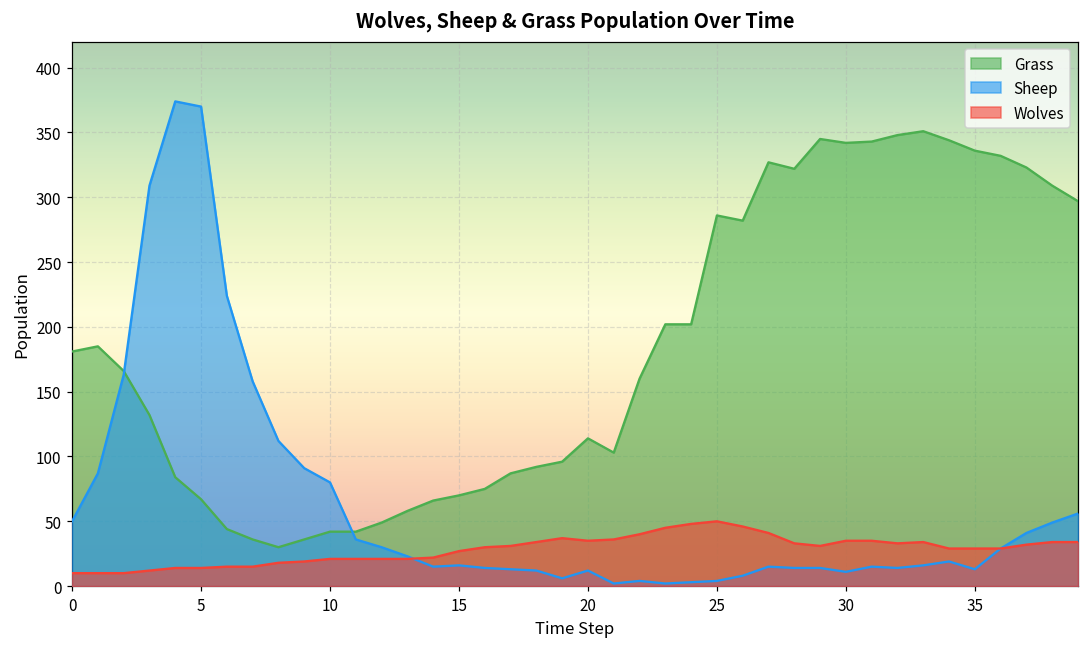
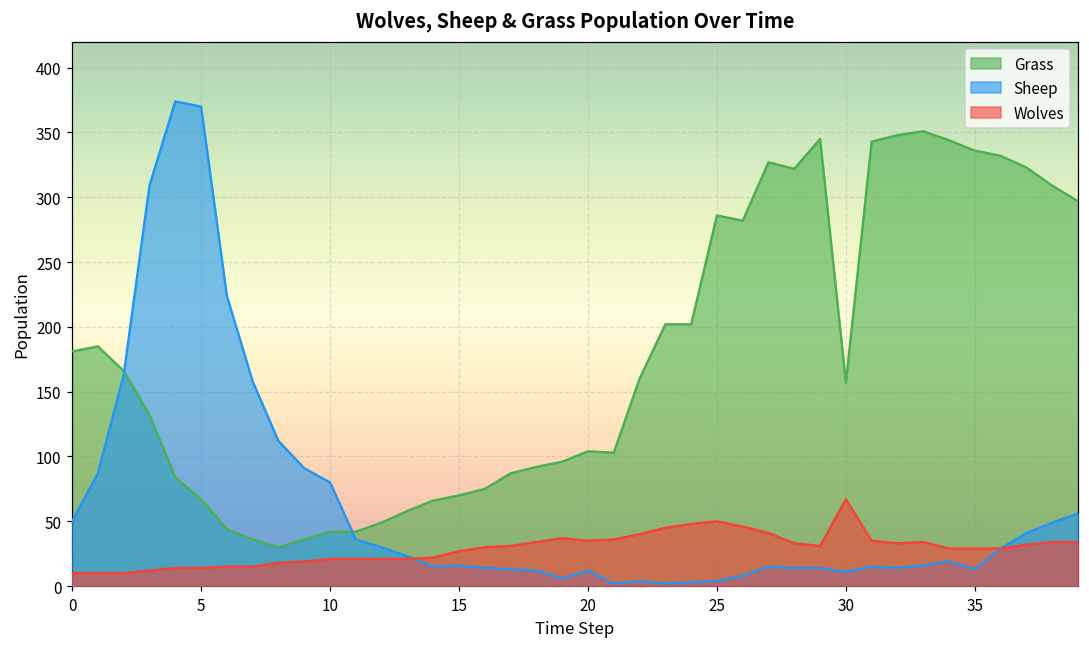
Grass, 20: 114 -> 104
Grass, 30: 342 -> 157
Wolves, 30: 35 -> 67
